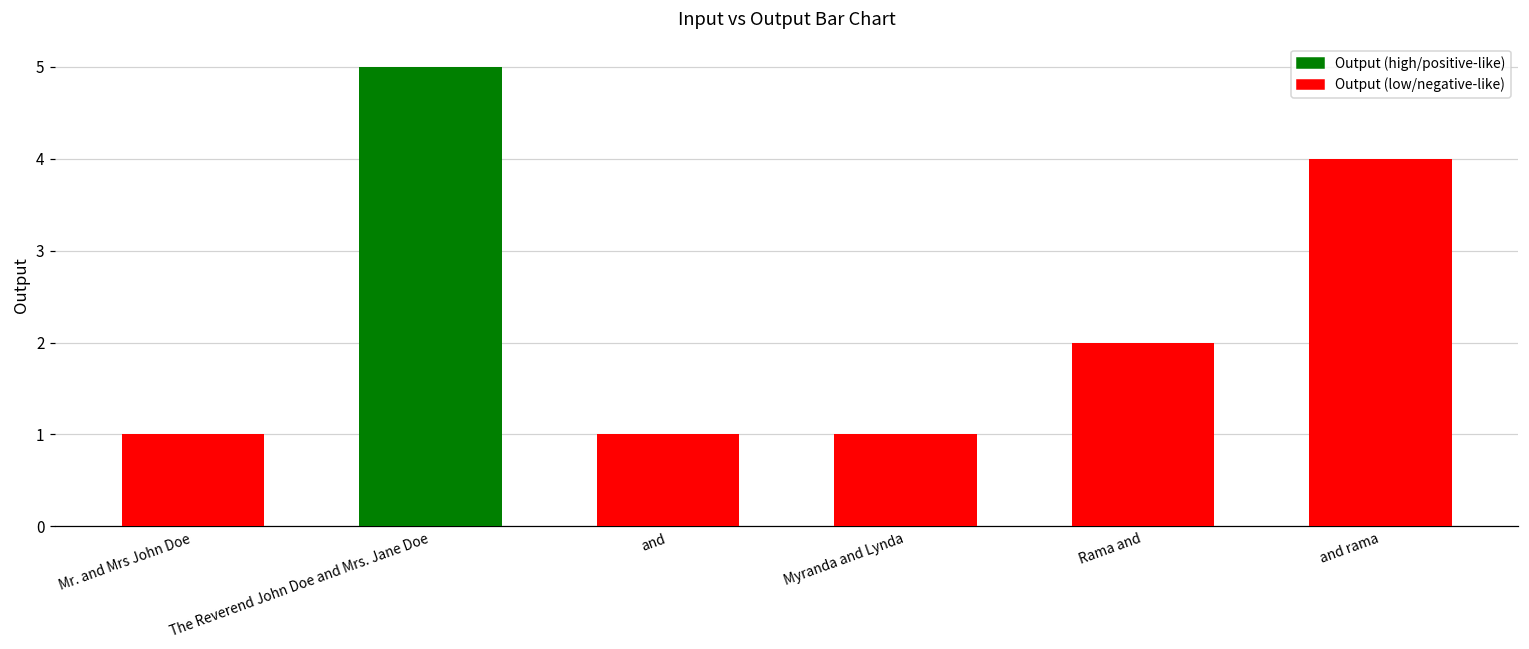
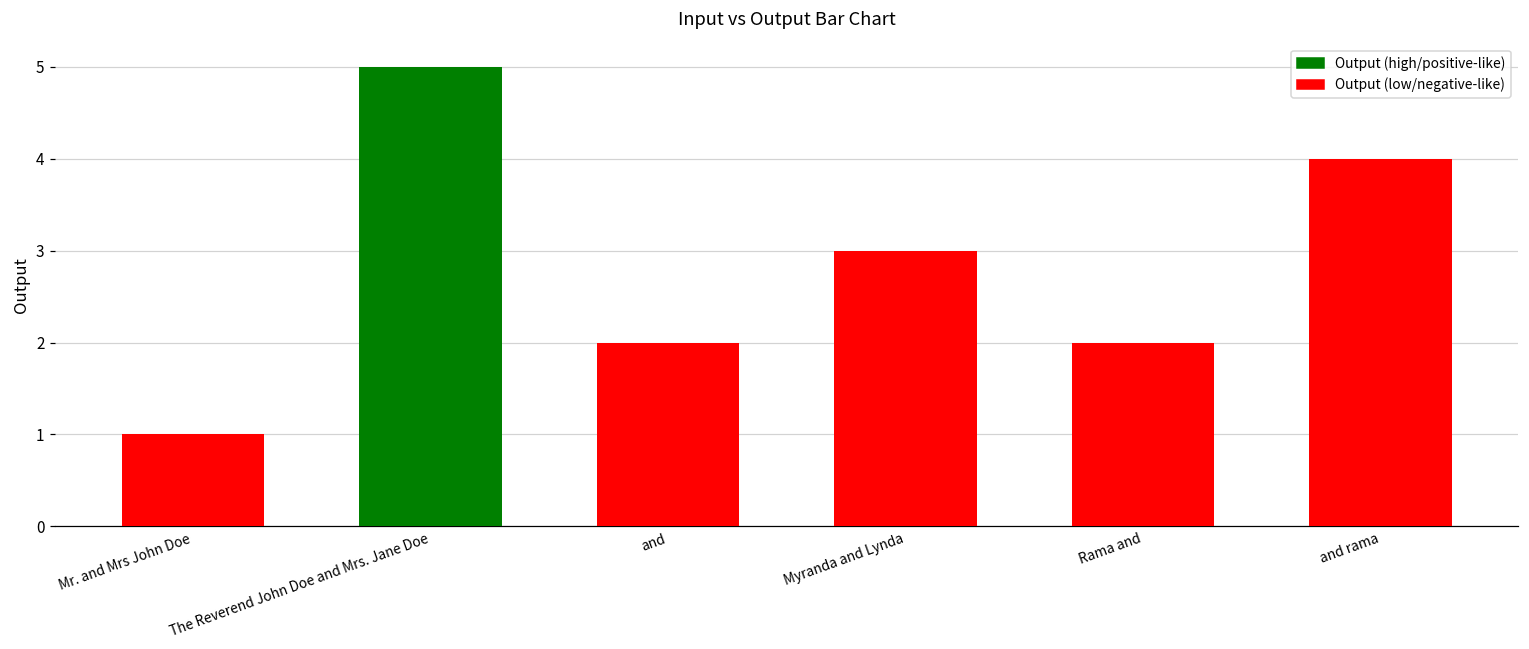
and: 1 -> 2
Myranda and Lynda: 1 -> 3
